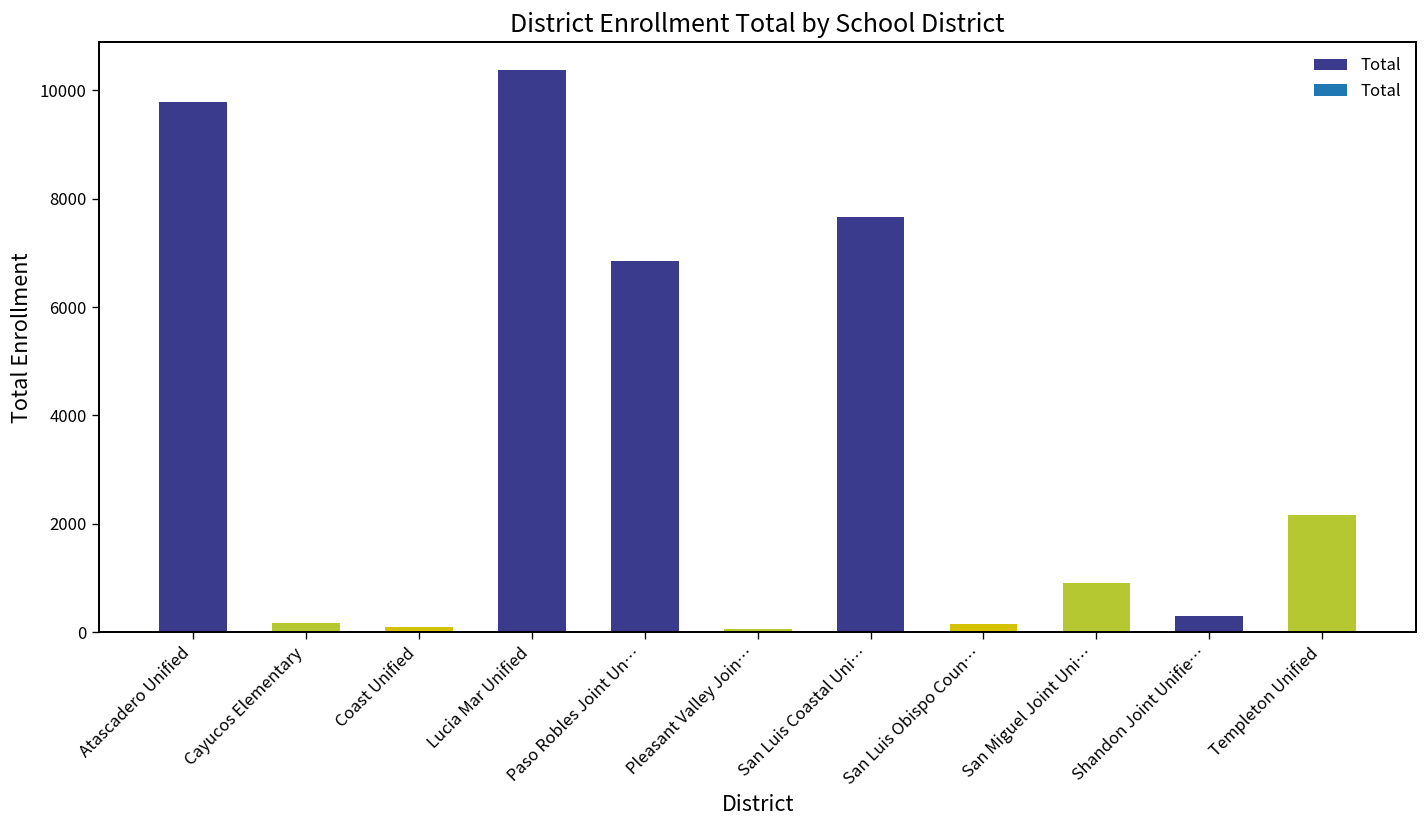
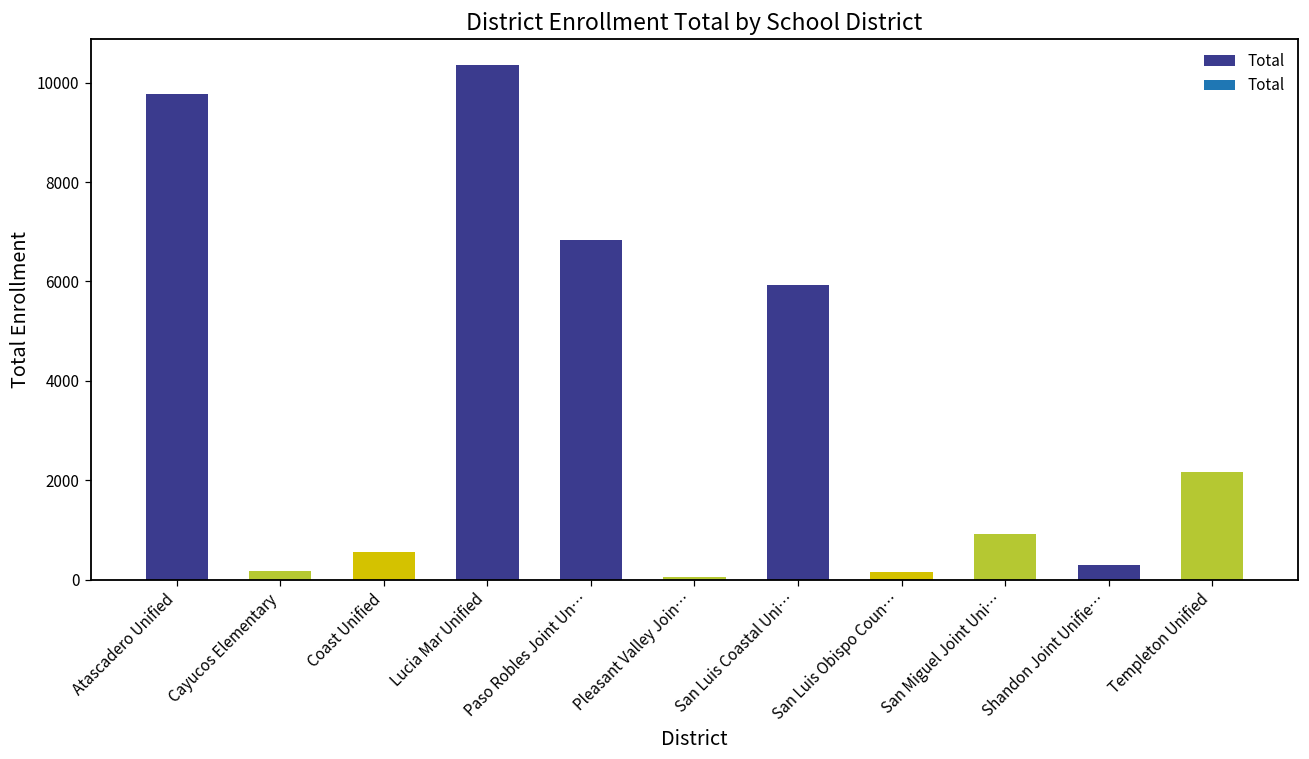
Coast Unified: 100 -> 600
San Luis Coastal Uni…: 7700 -> 5900
